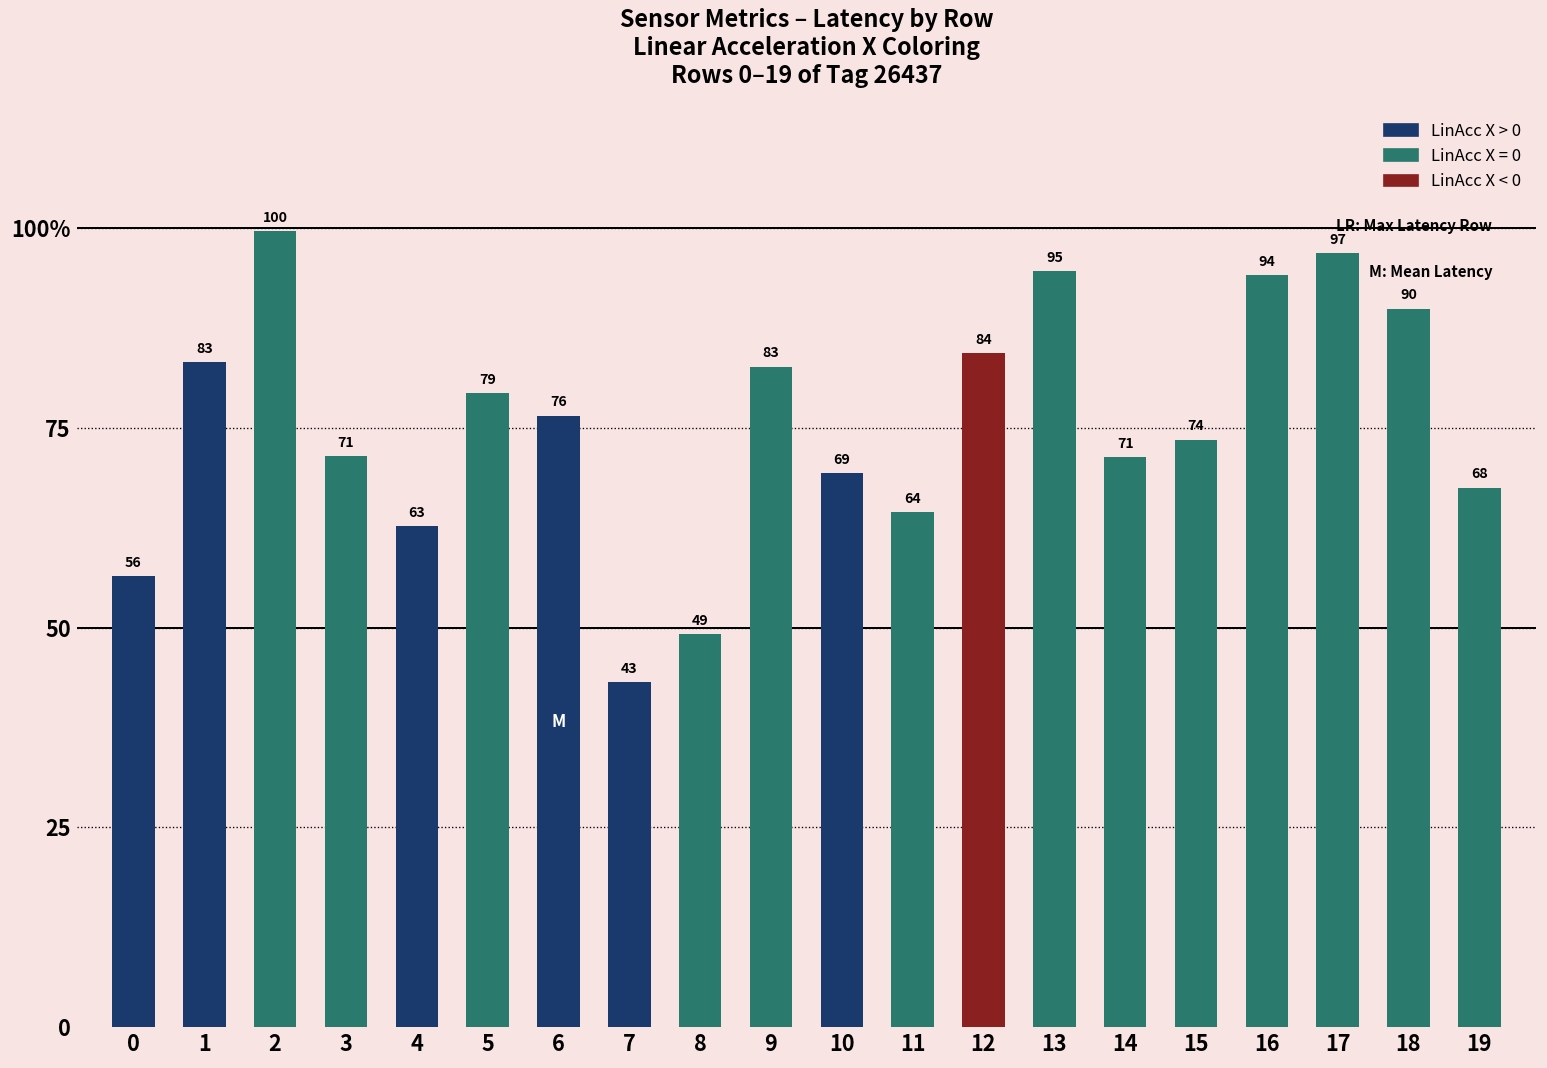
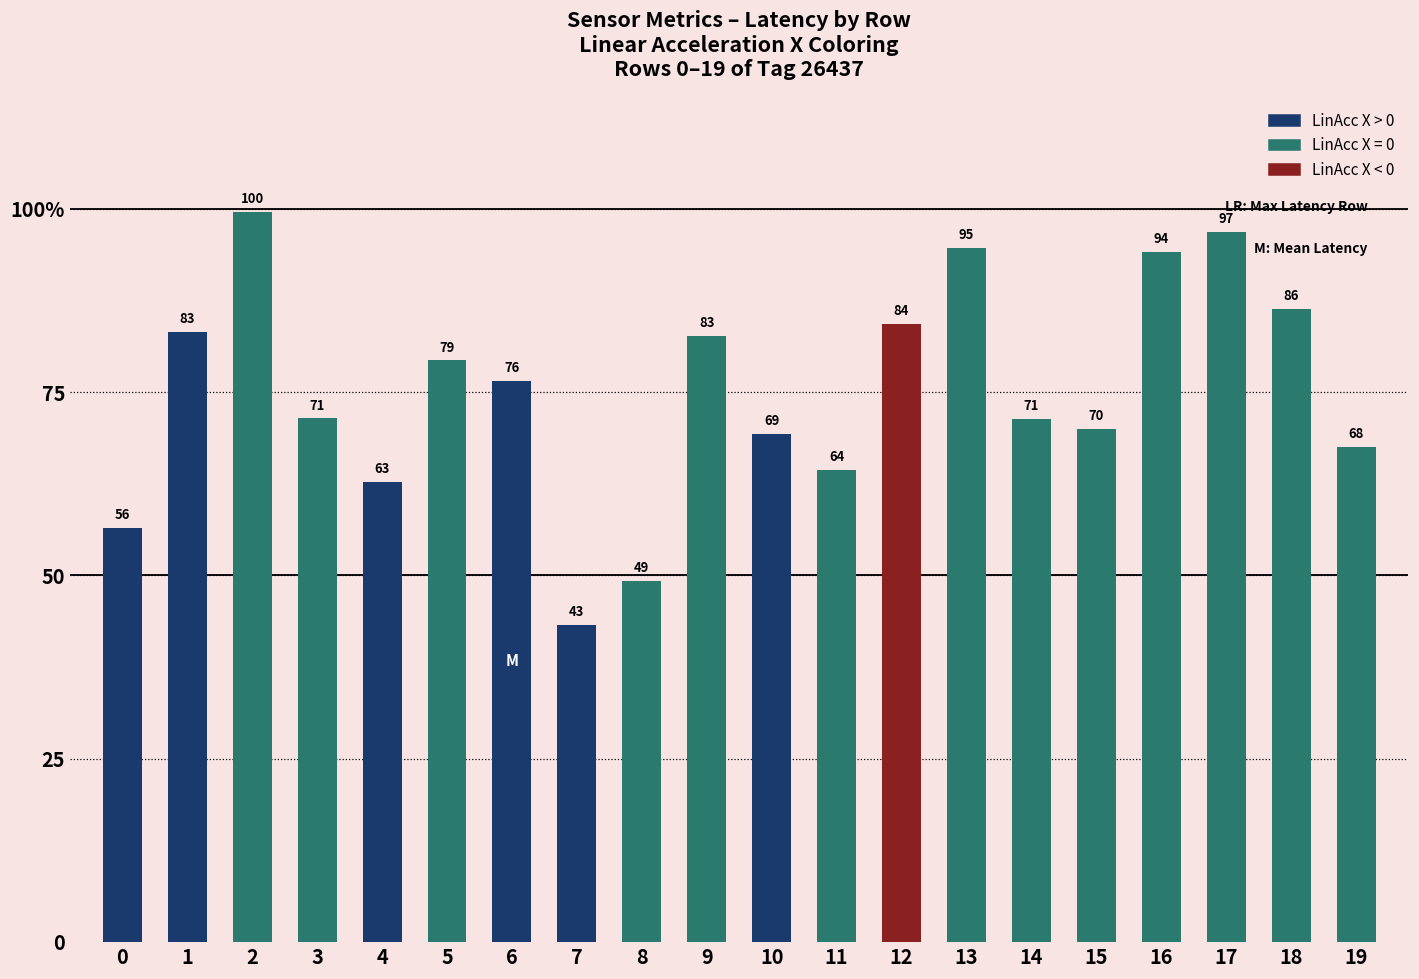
15: 74 -> 70
18: 90 -> 86
